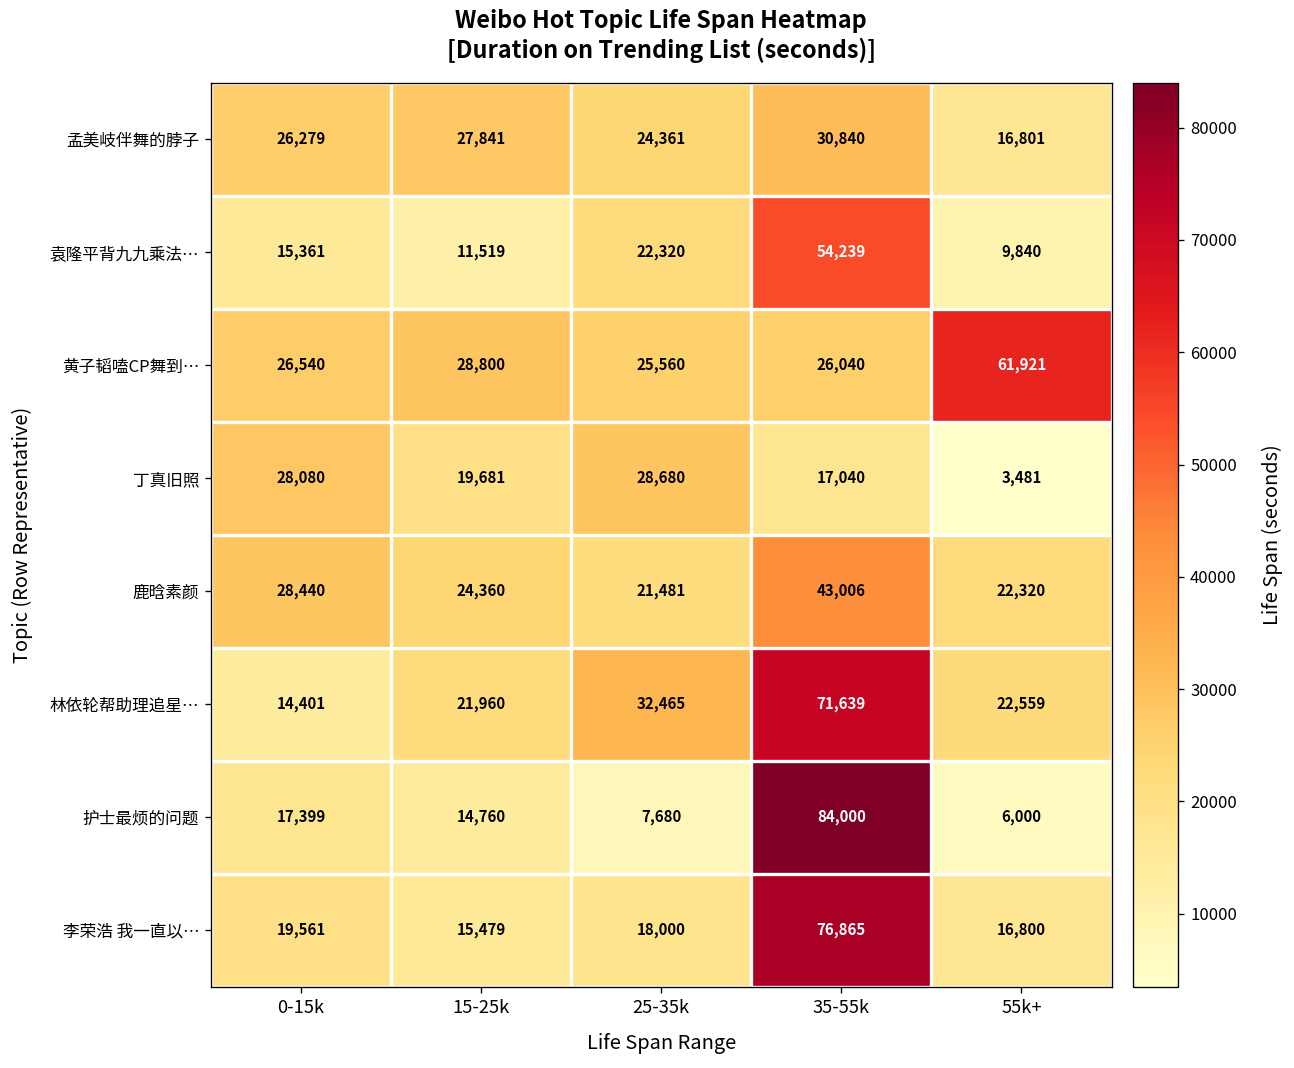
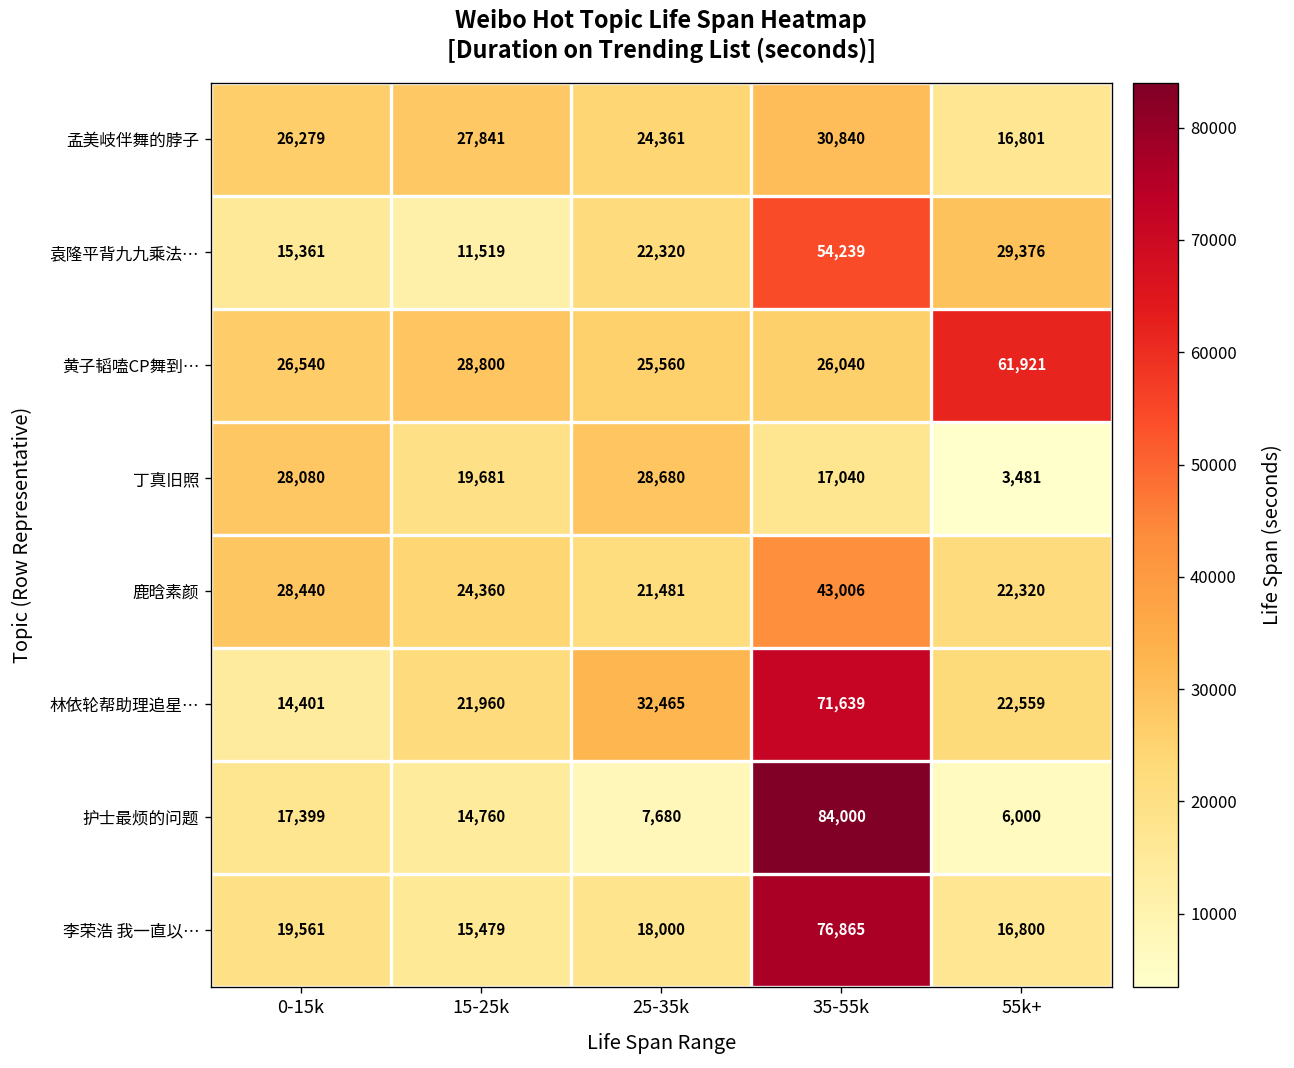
袁隆平背九九乘法…, 55k+: 9,840 -> 29,376
